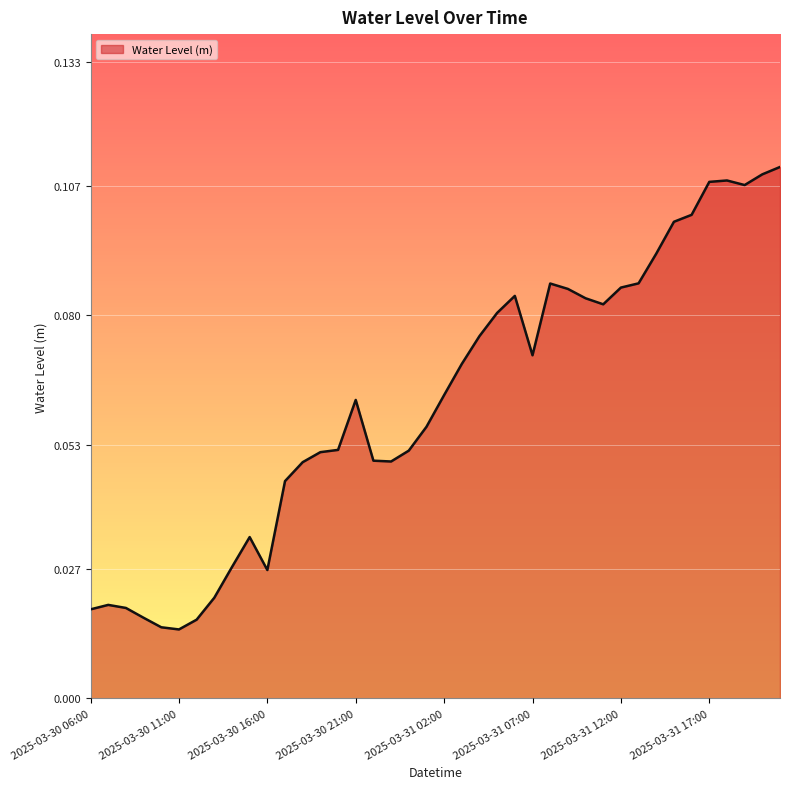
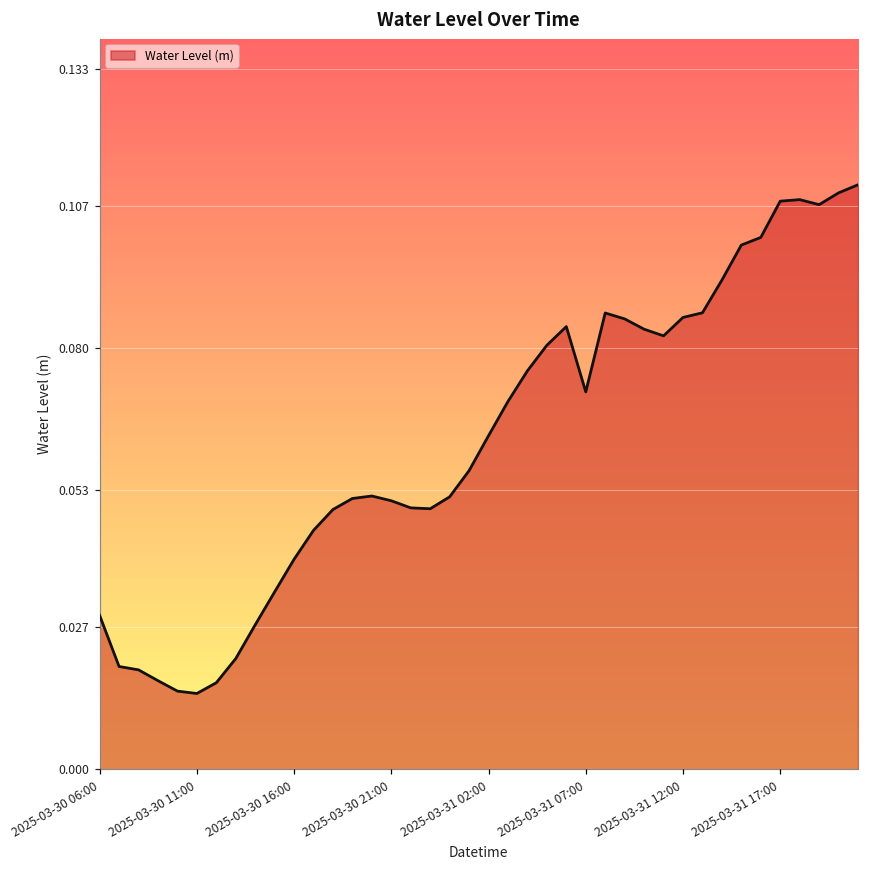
2025-03-30 06:00: 0.019 -> 0.029
2025-03-30 16:00: 0.027 -> 0.040
2025-03-30 21:00: 0.062 -> 0.051
